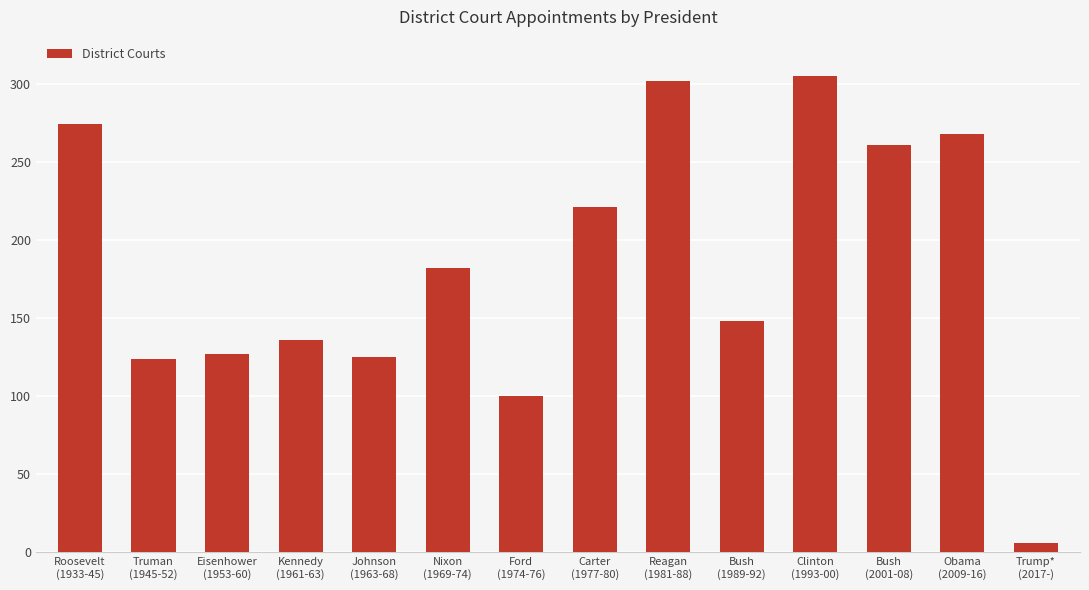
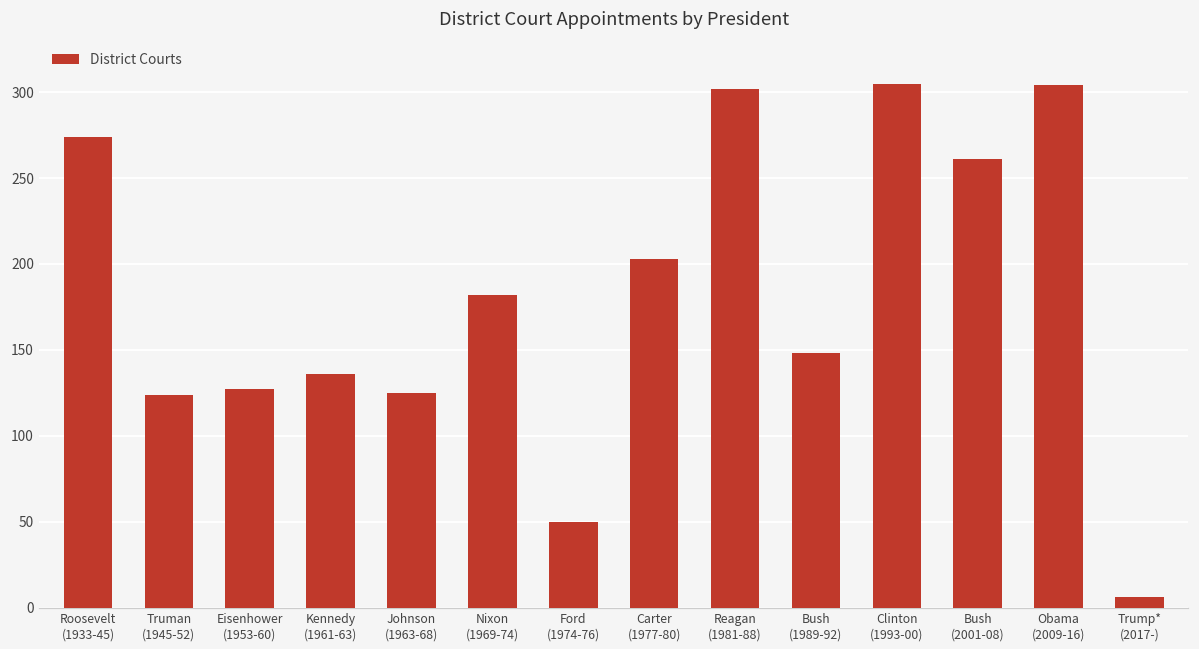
Ford (1974-76): 100 -> 50
Carter (1977-80): 221 -> 203
Obama (2009-16): 268 -> 304
